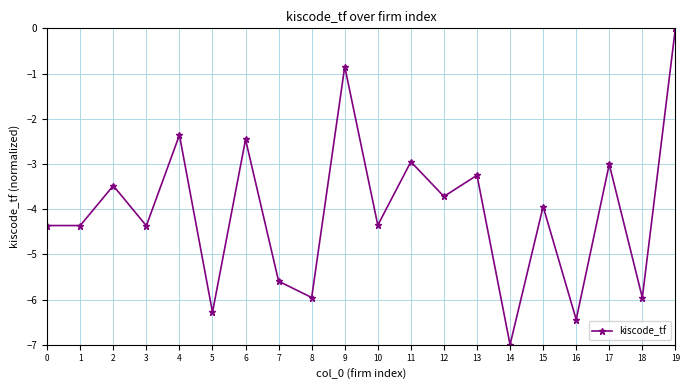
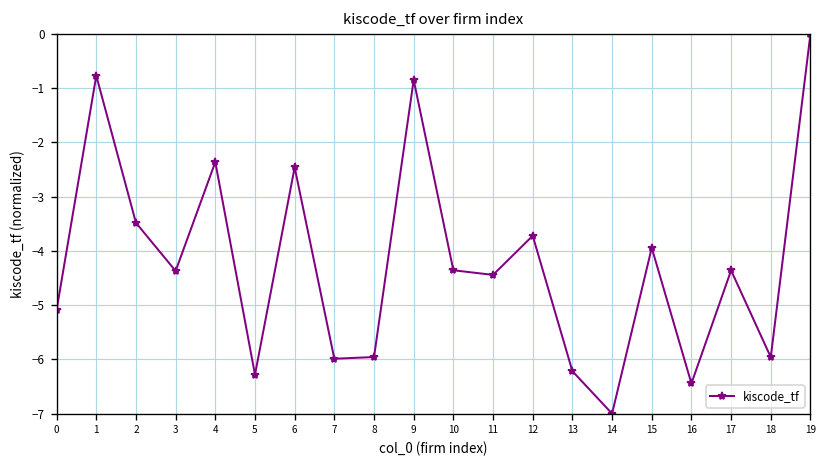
0: -4.4 -> -5.1
1: -4.4 -> -0.8
7: -5.6 -> -6.0
11: -3.0 -> -4.4
13: -3.3 -> -6.2
17: -3.0 -> -4.4
